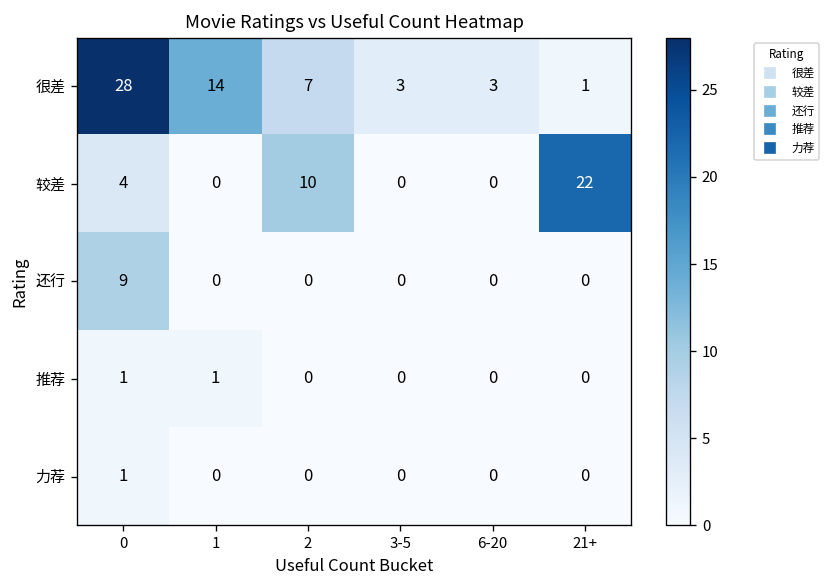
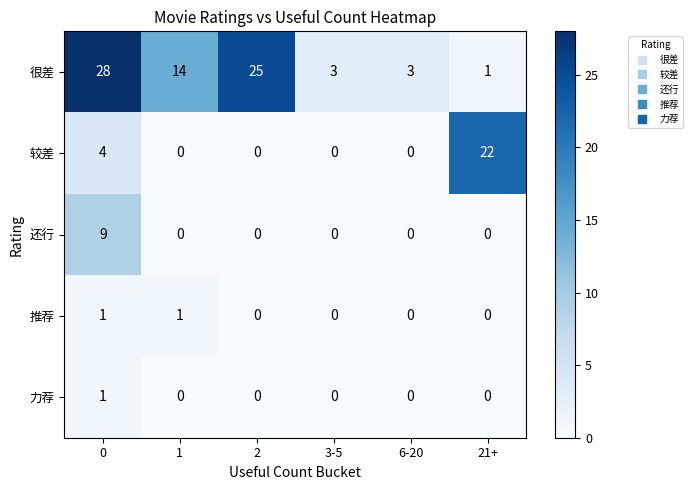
很差, 2: 7 -> 25
较差, 2: 10 -> 0
